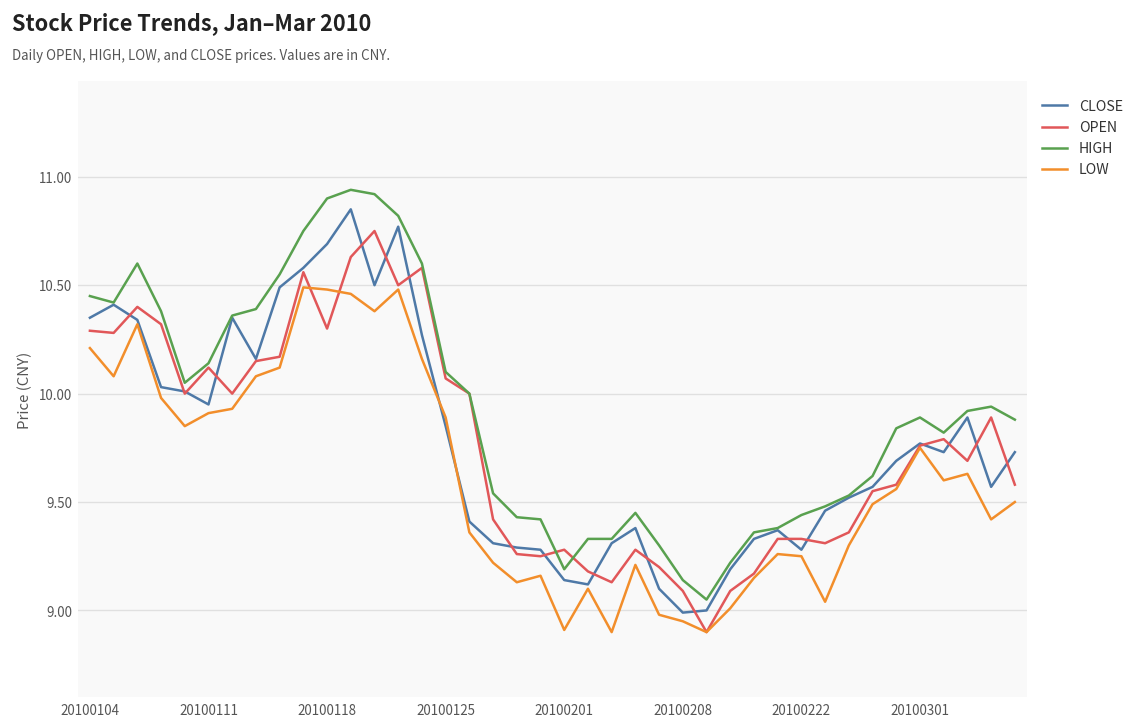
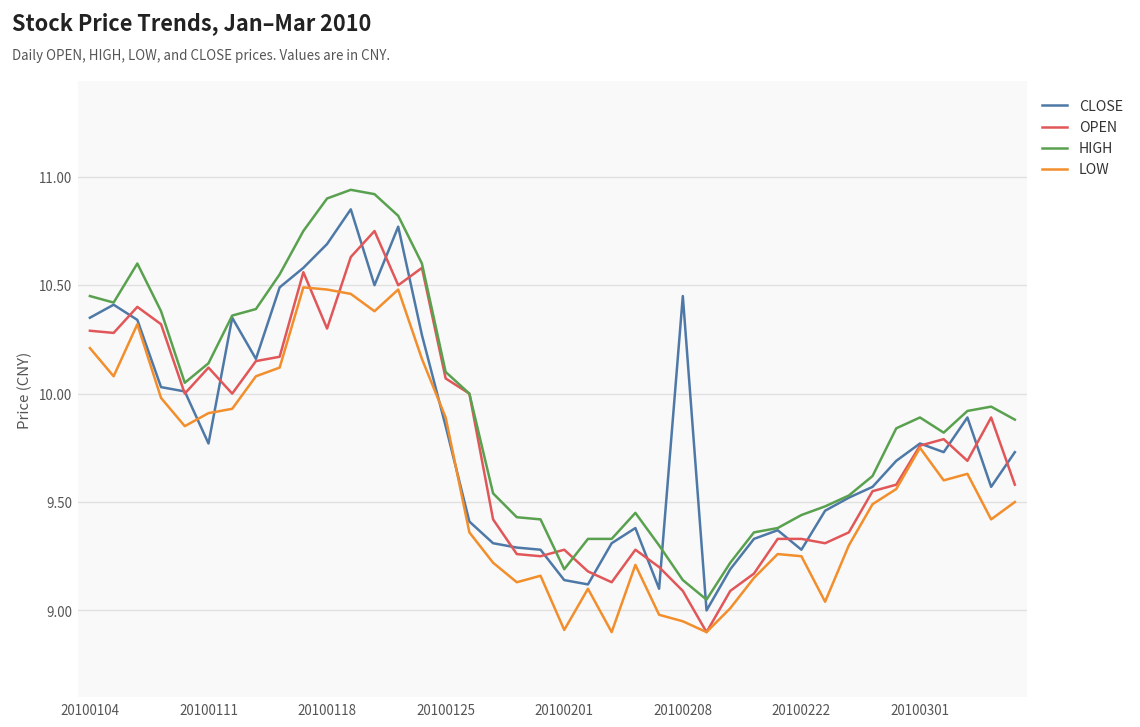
CLOSE, 20100111: 9.95 -> 9.77
CLOSE, 20100208: 8.99 -> 10.45
